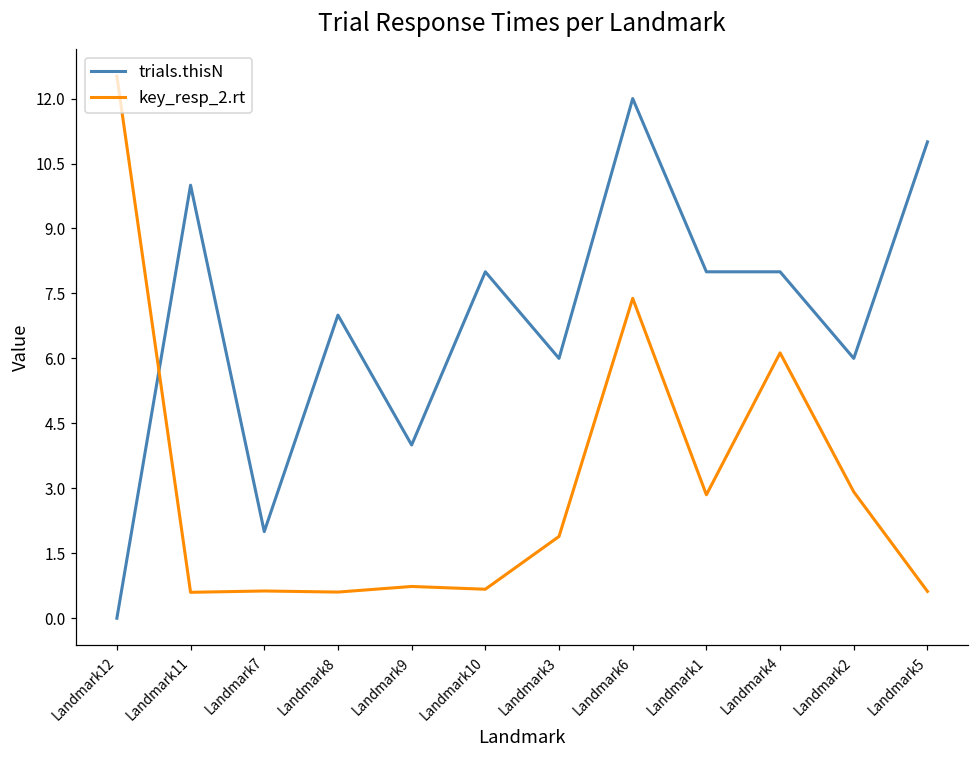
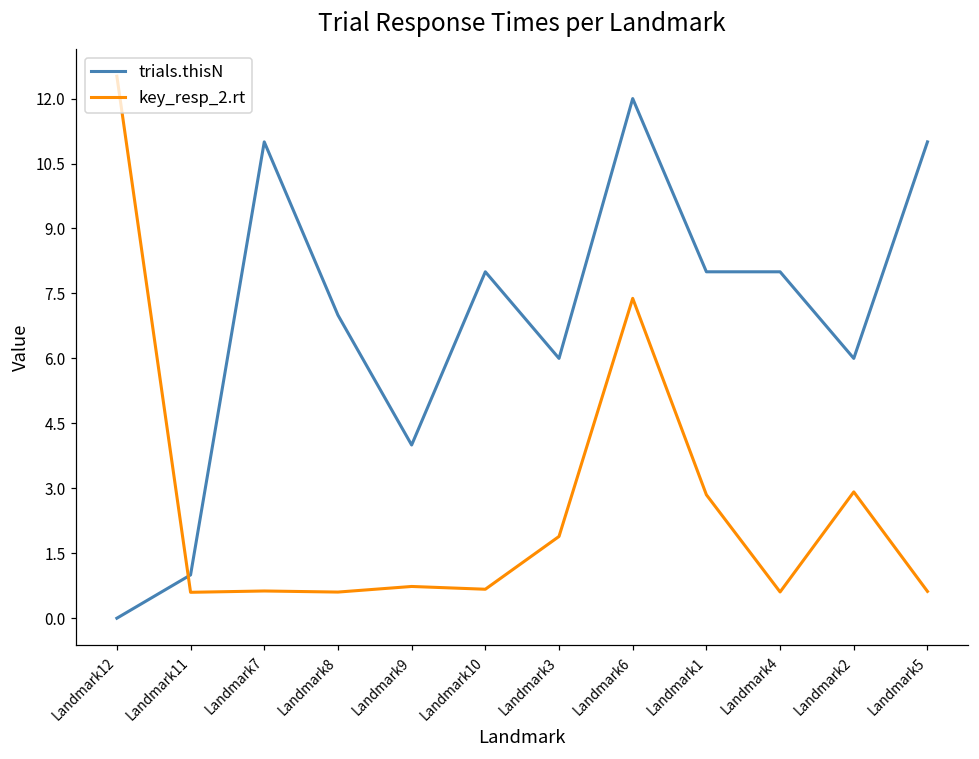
trials.thisN, Landmark11: 10 -> 1
trials.thisN, Landmark7: 2 -> 11
key_resp_2.rt, Landmark4: 6.1 -> 0.6
